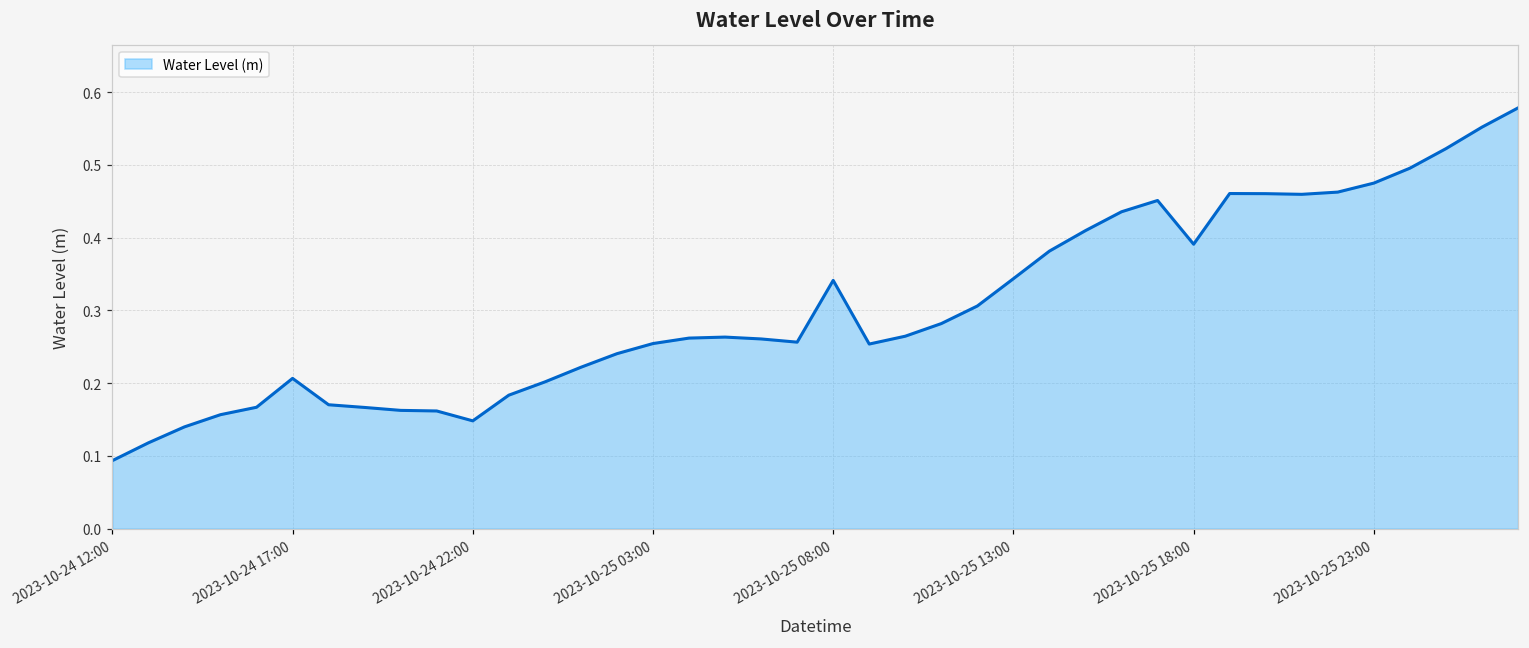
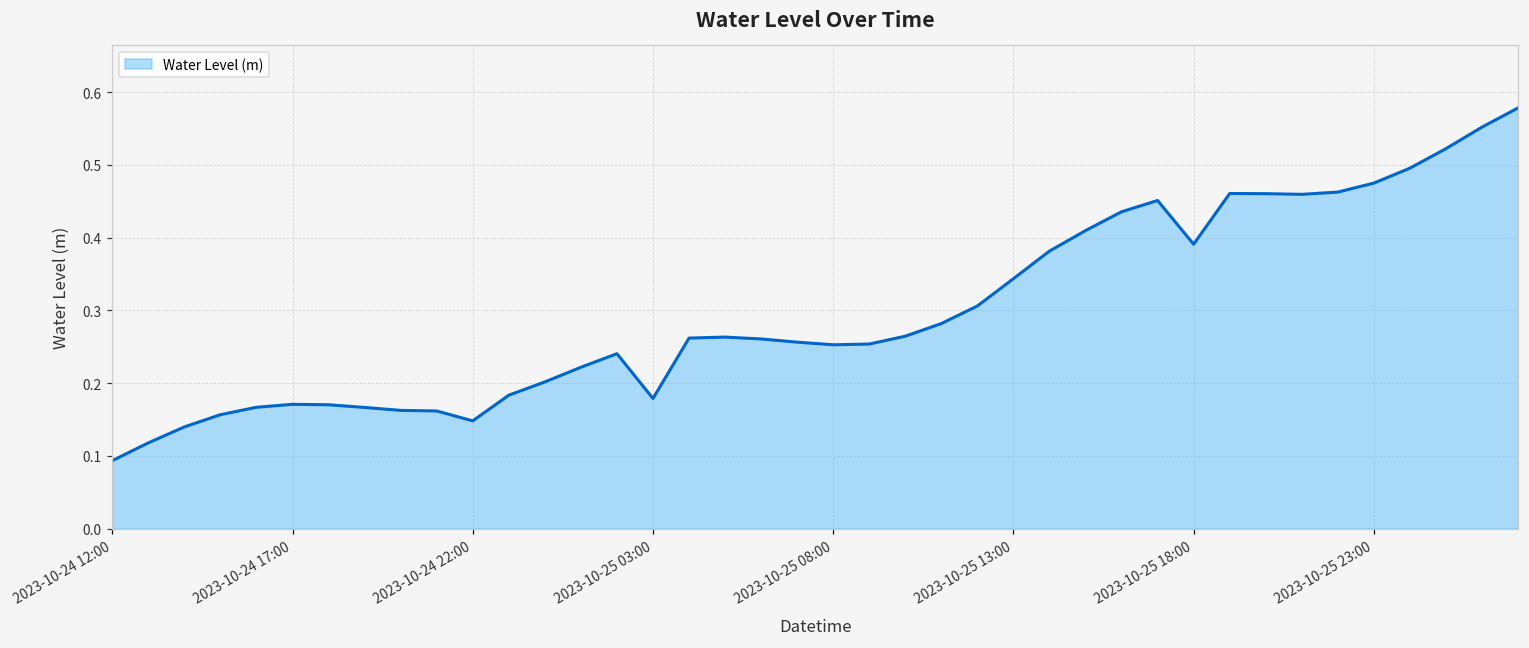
2023-10-24 17:00: 0.21 -> 0.17
2023-10-25 03:00: 0.25 -> 0.18
2023-10-25 08:00: 0.34 -> 0.25
